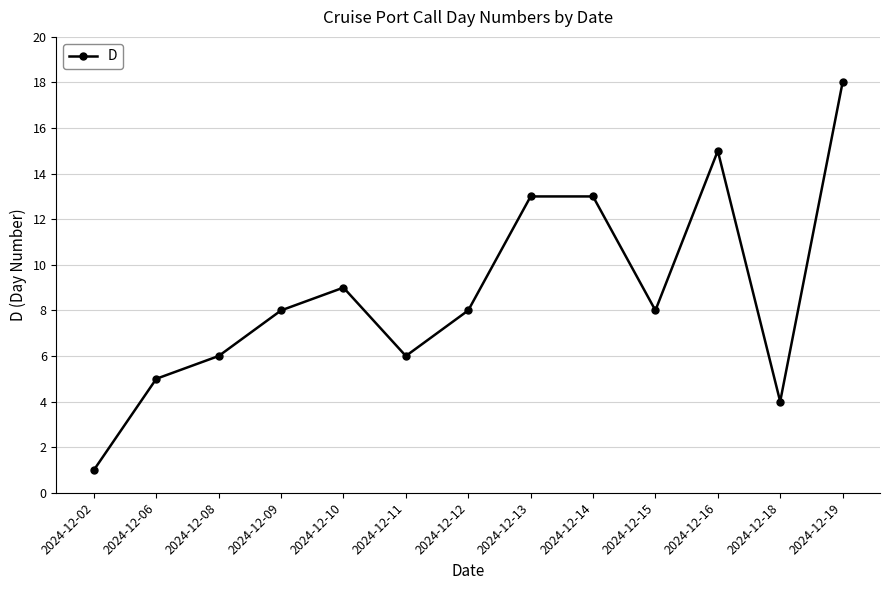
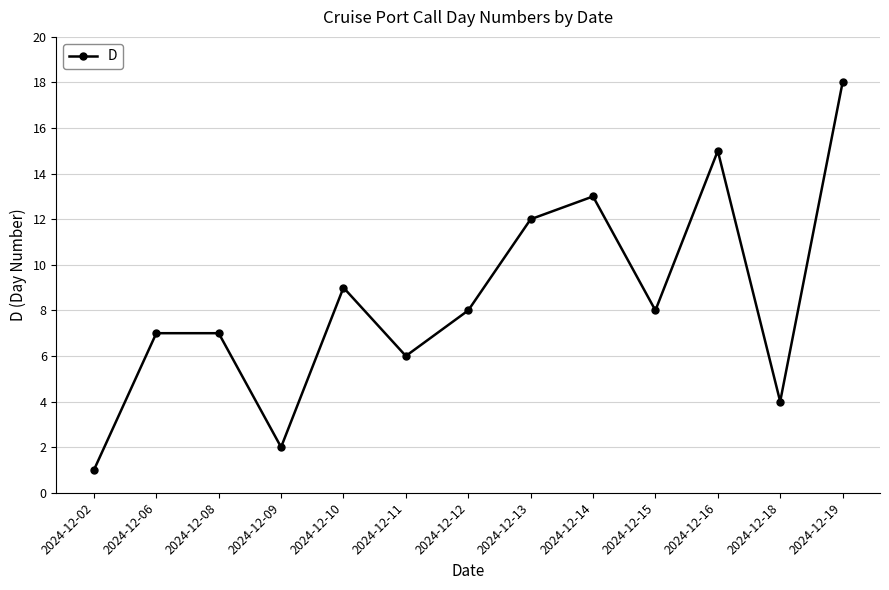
2024-12-06: 5 -> 7
2024-12-08: 6 -> 7
2024-12-09: 8 -> 2
2024-12-13: 13 -> 12
